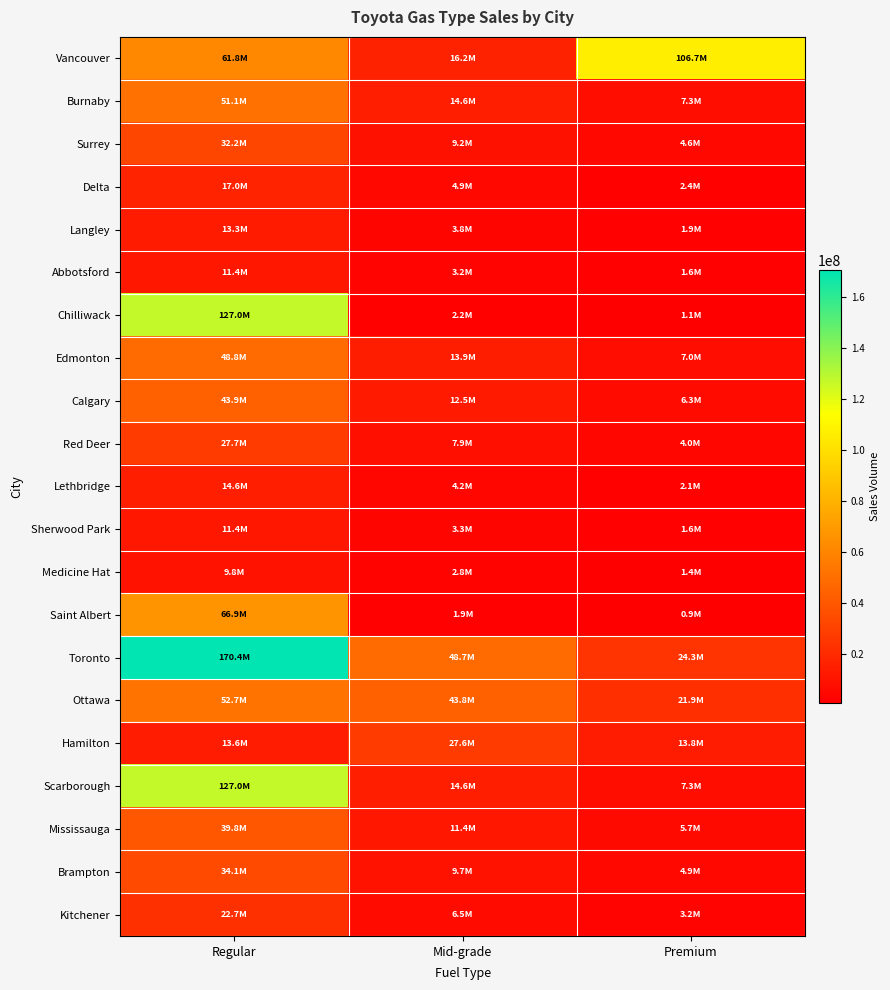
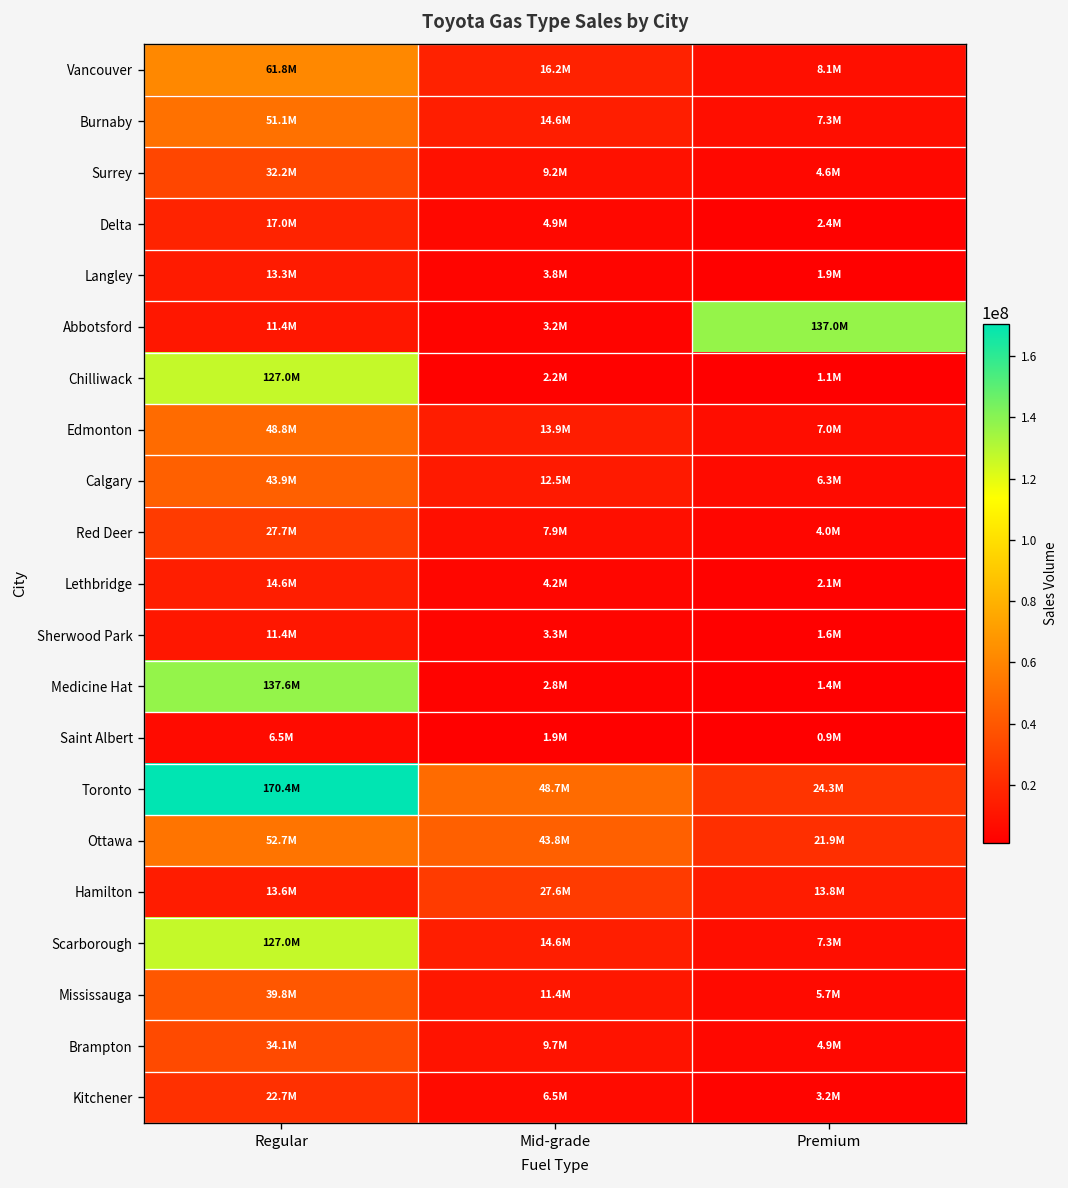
Vancouver, Premium: 106.7M -> 8.1M
Abbotsford, Premium: 1.6M -> 137.0M
Medicine Hat, Regular: 9.8M -> 137.6M
Saint Albert, Regular: 66.9M -> 6.5M
